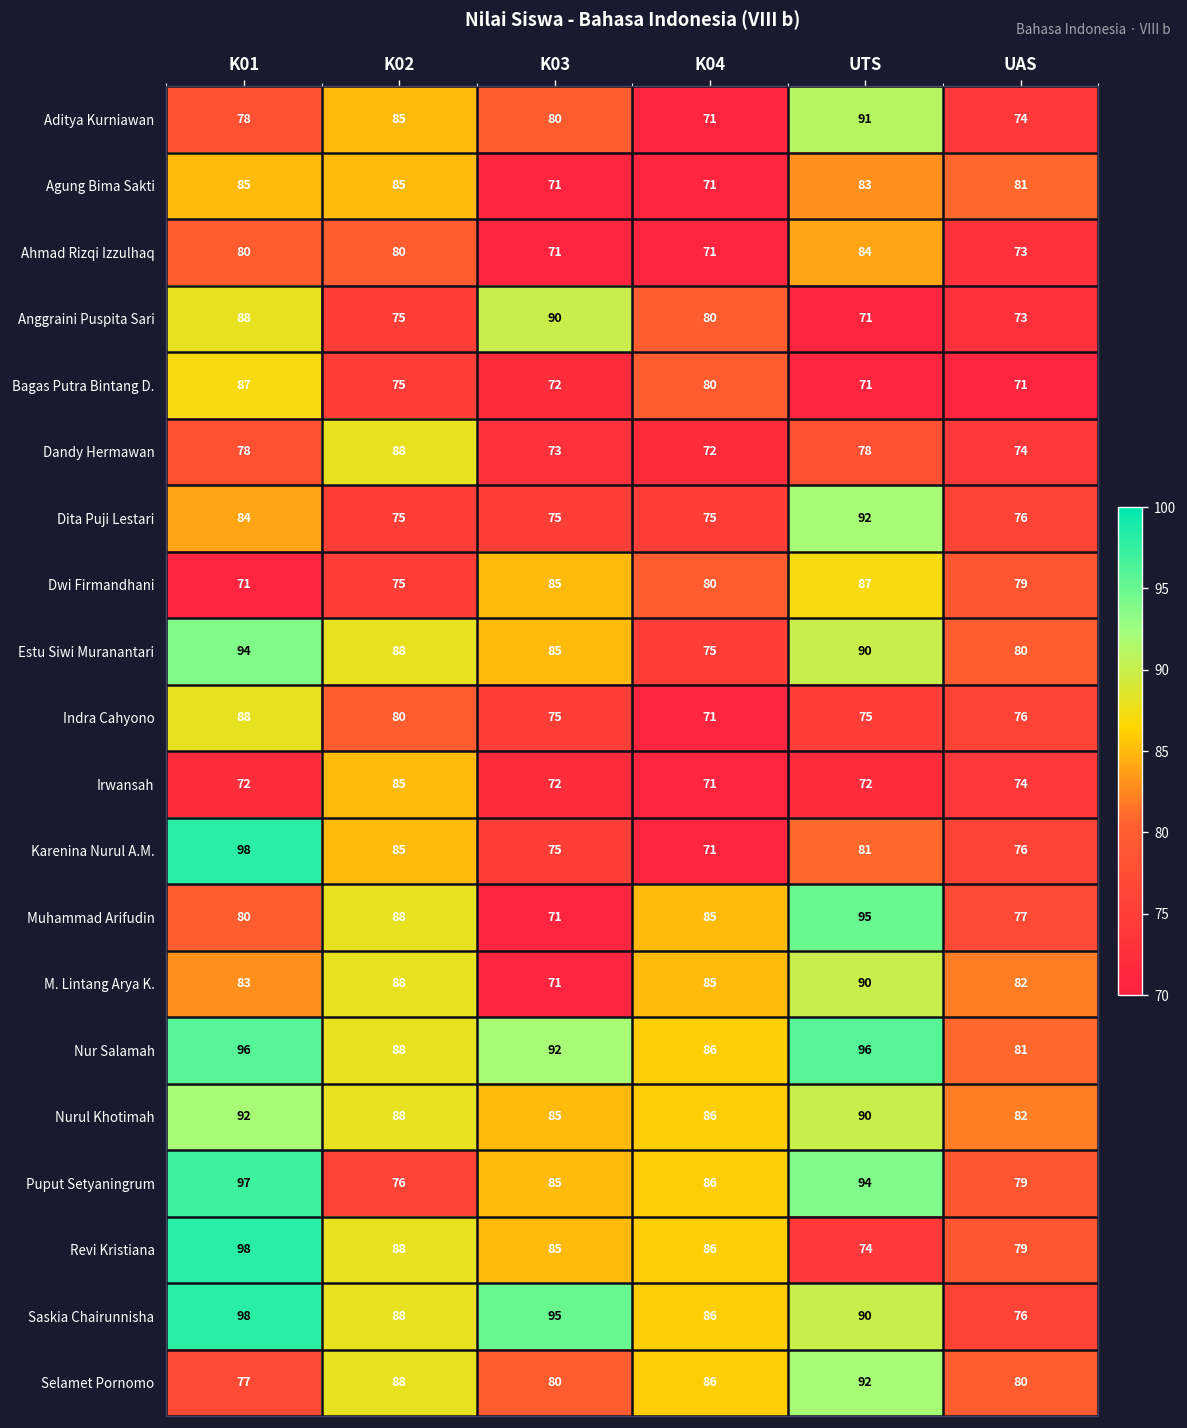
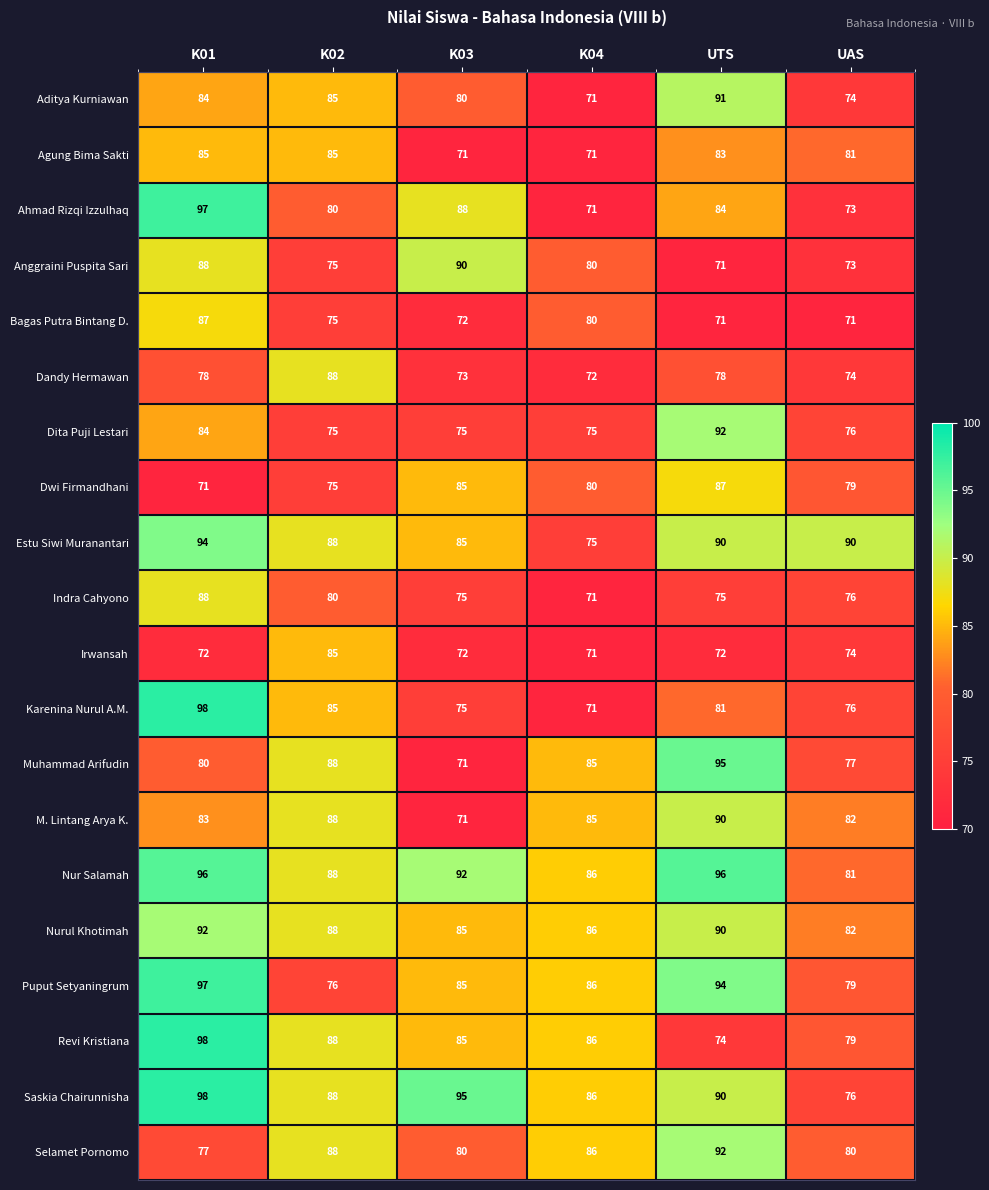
Aditya Kurniawan, K01: 78 -> 84
Ahmad Rizqi Izzulhaq, K01: 80 -> 97
Ahmad Rizqi Izzulhaq, K03: 71 -> 88
Estu Siwi Muranantari, UAS: 80 -> 90
